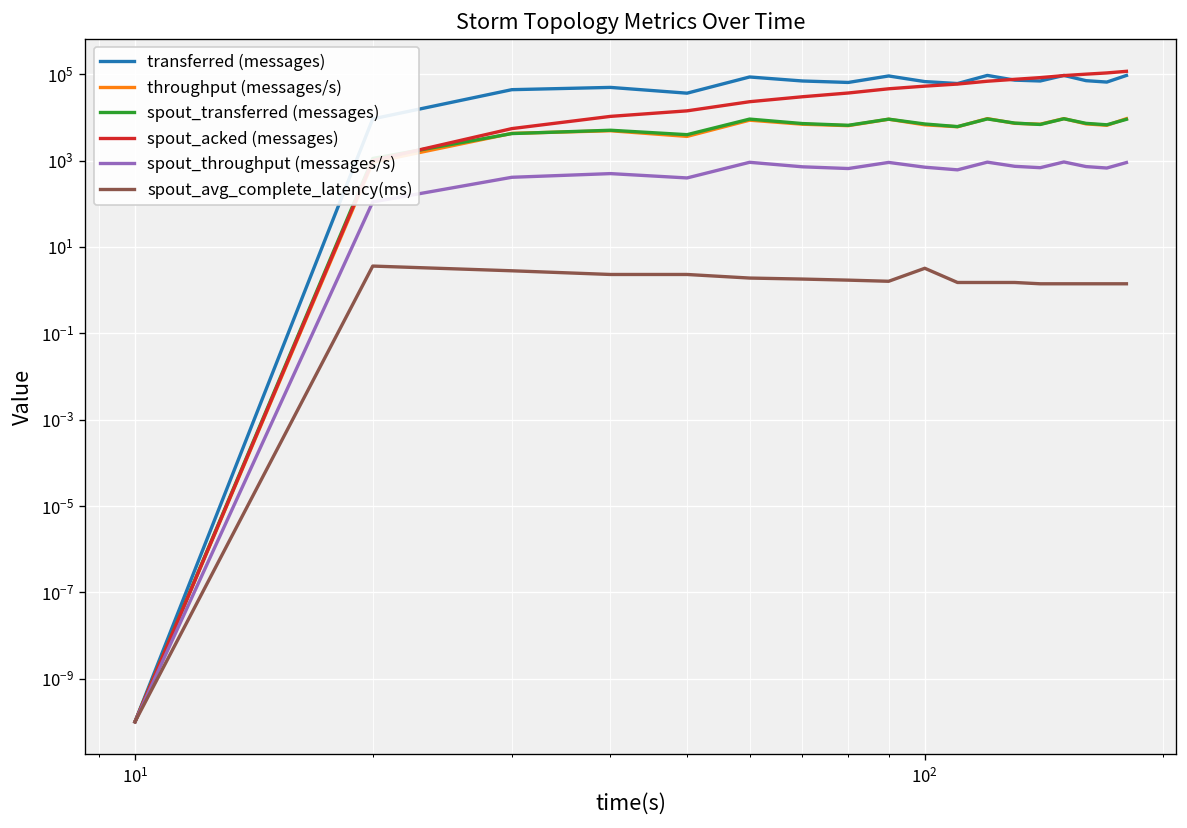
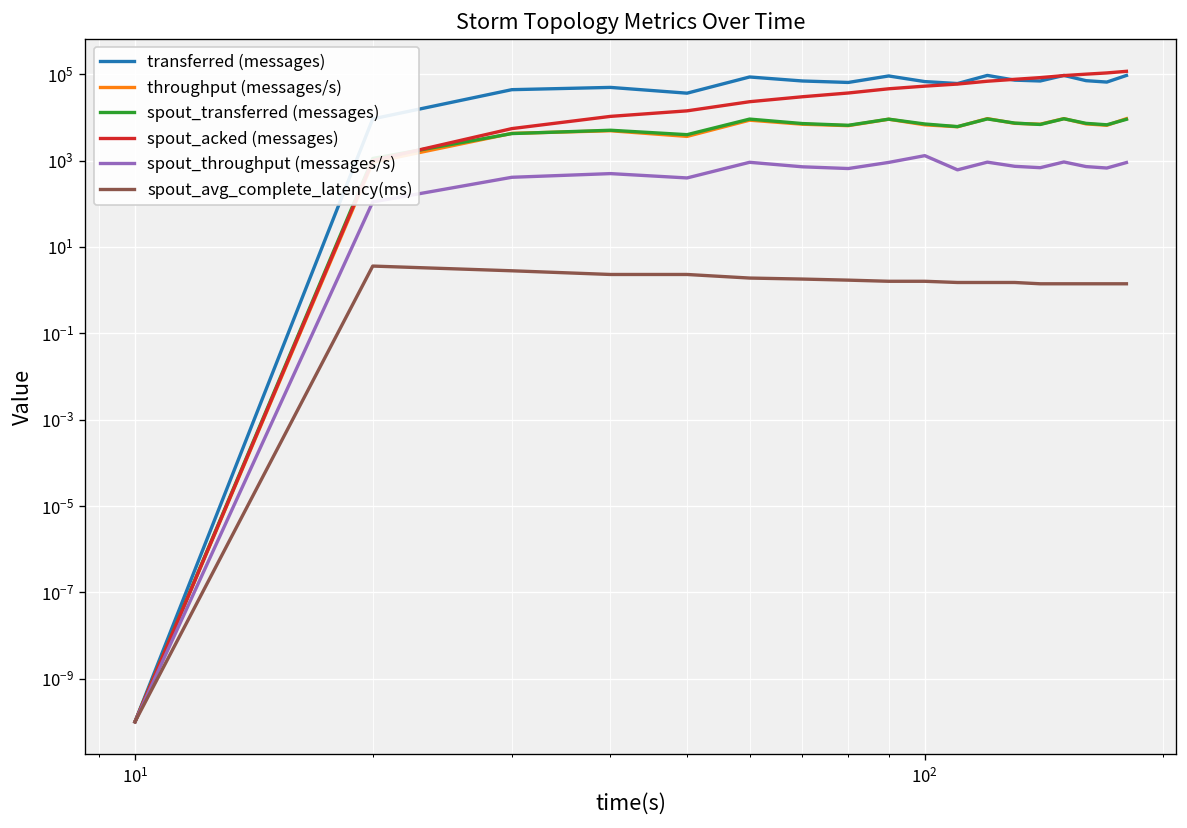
spout_throughput (messages/s), 10^2: 700 -> 1300
spout_avg_complete_latency(ms), 10^2: 3 -> 2
